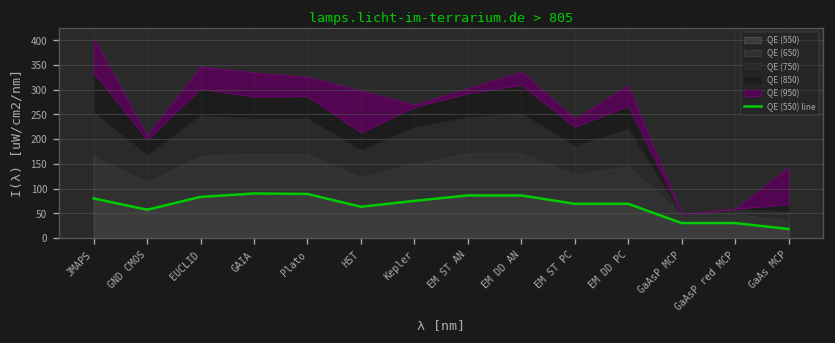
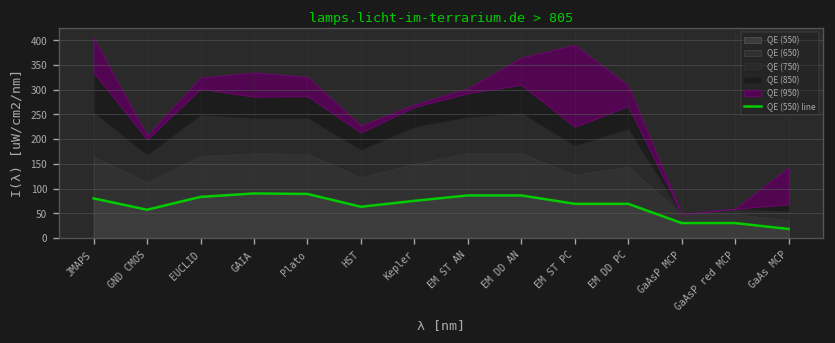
QE (950), EUCLID: 50 -> 20
QE (950), HST: 90 -> 10
QE (950), EM DD AN: 30 -> 60
QE (950), EM ST PC: 20 -> 170
